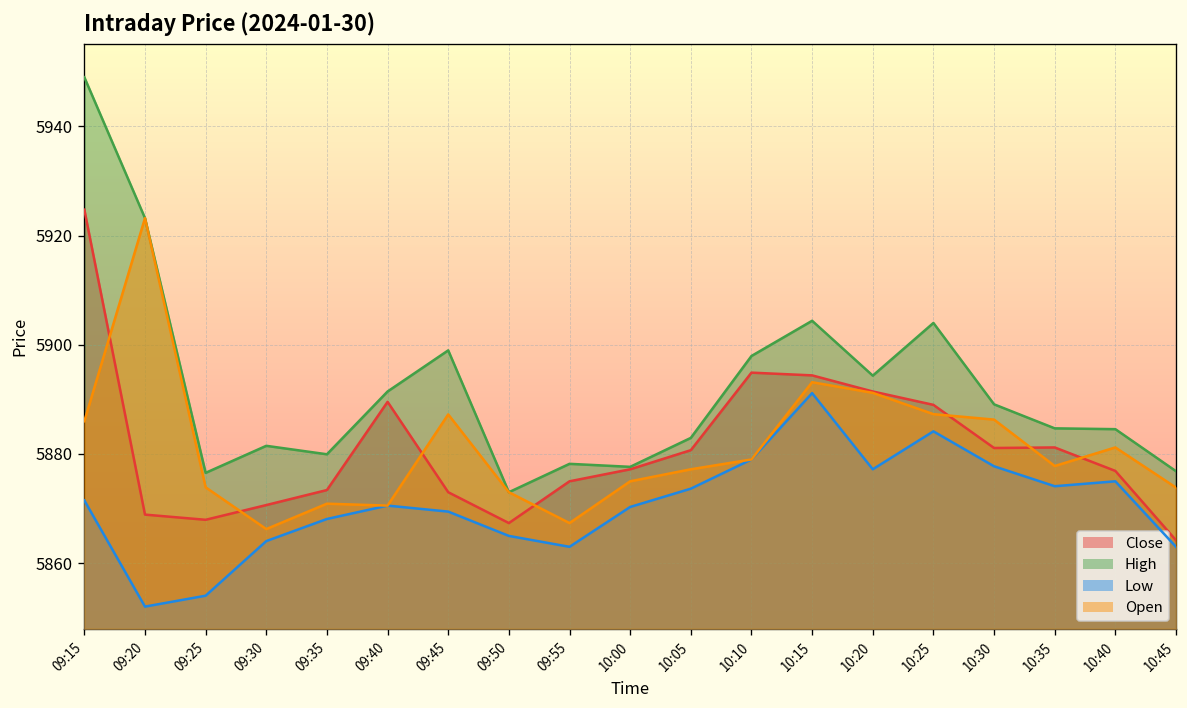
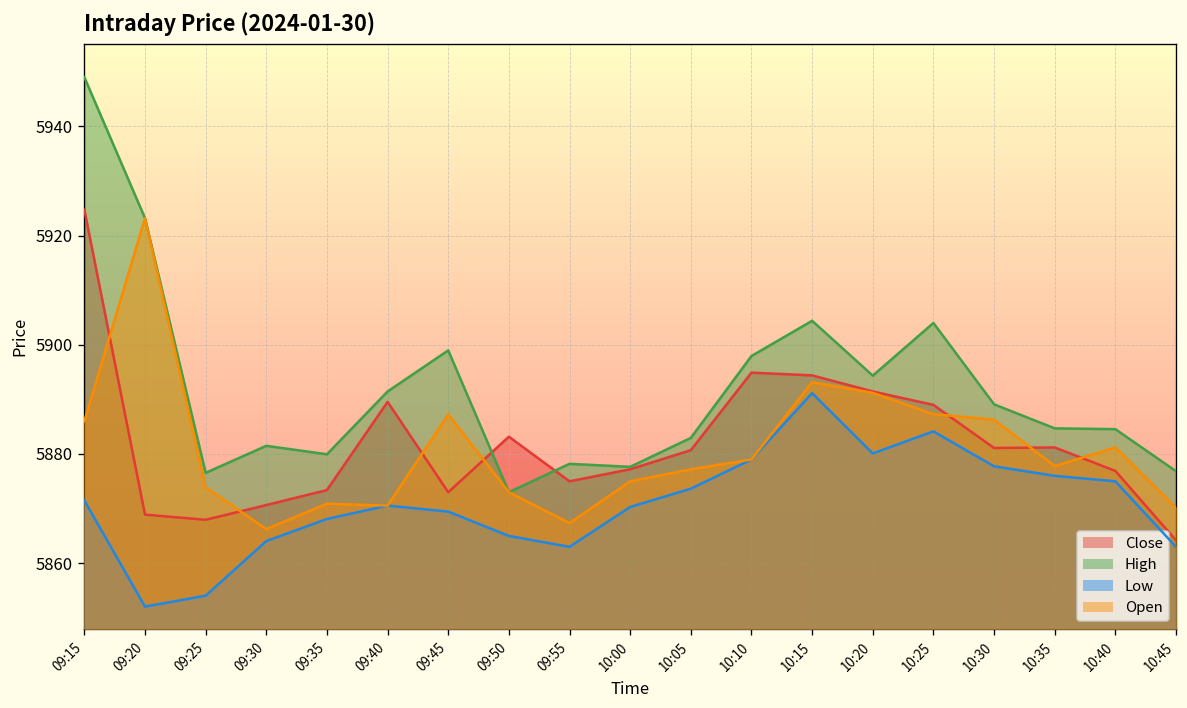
Close, 09:50: 5867 -> 5883
Low, 10:20: 5877 -> 5880
Low, 10:35: 5874 -> 5876
Open, 10:45: 5874 -> 5870
